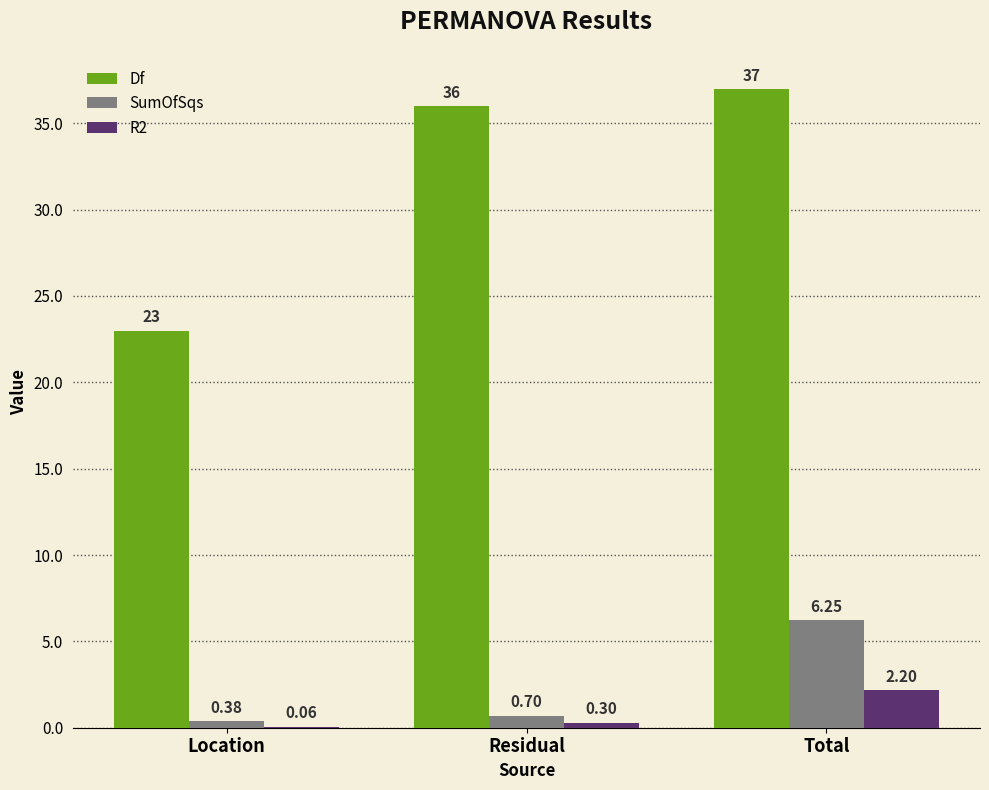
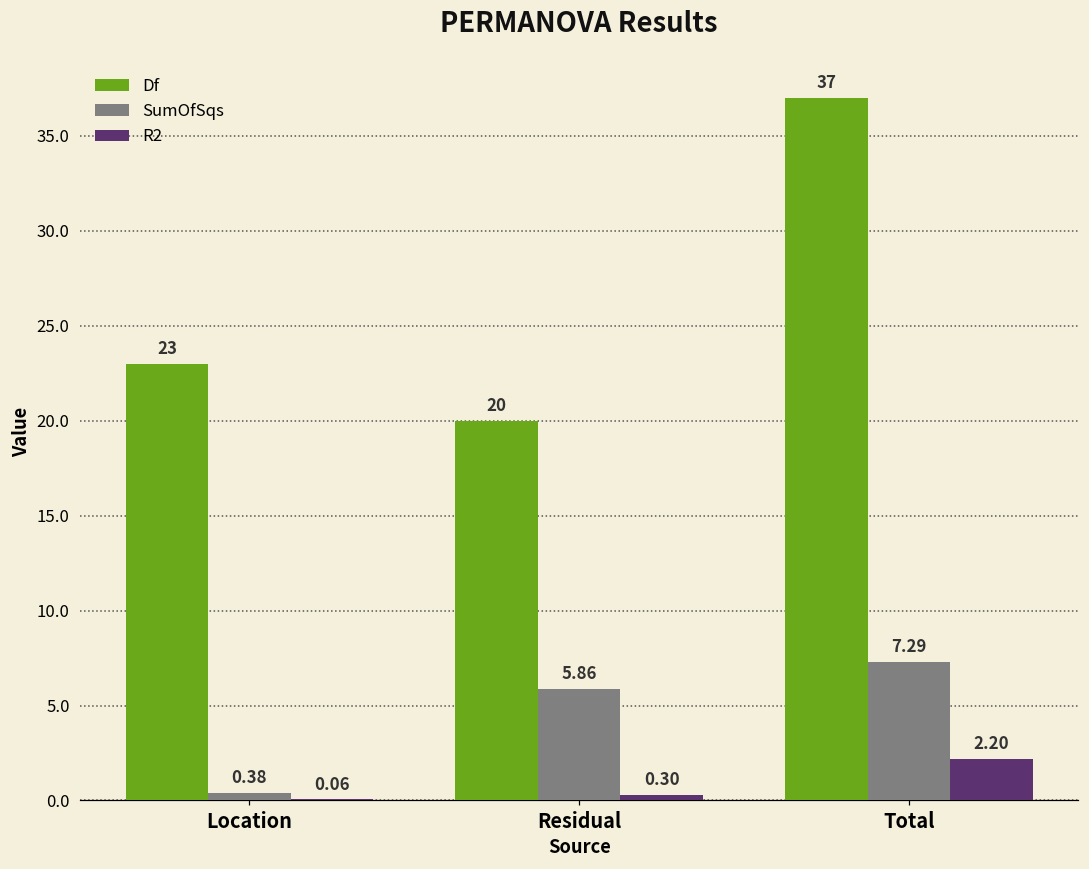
Df, Residual: 36 -> 20
SumOfSqs, Residual: 0.70 -> 5.86
SumOfSqs, Total: 6.25 -> 7.29
